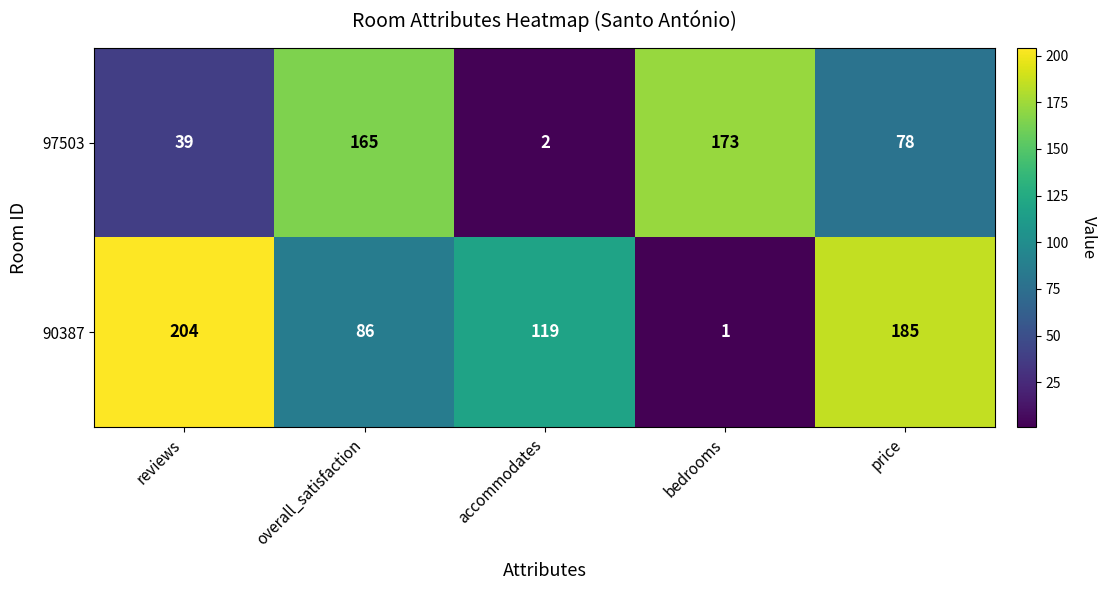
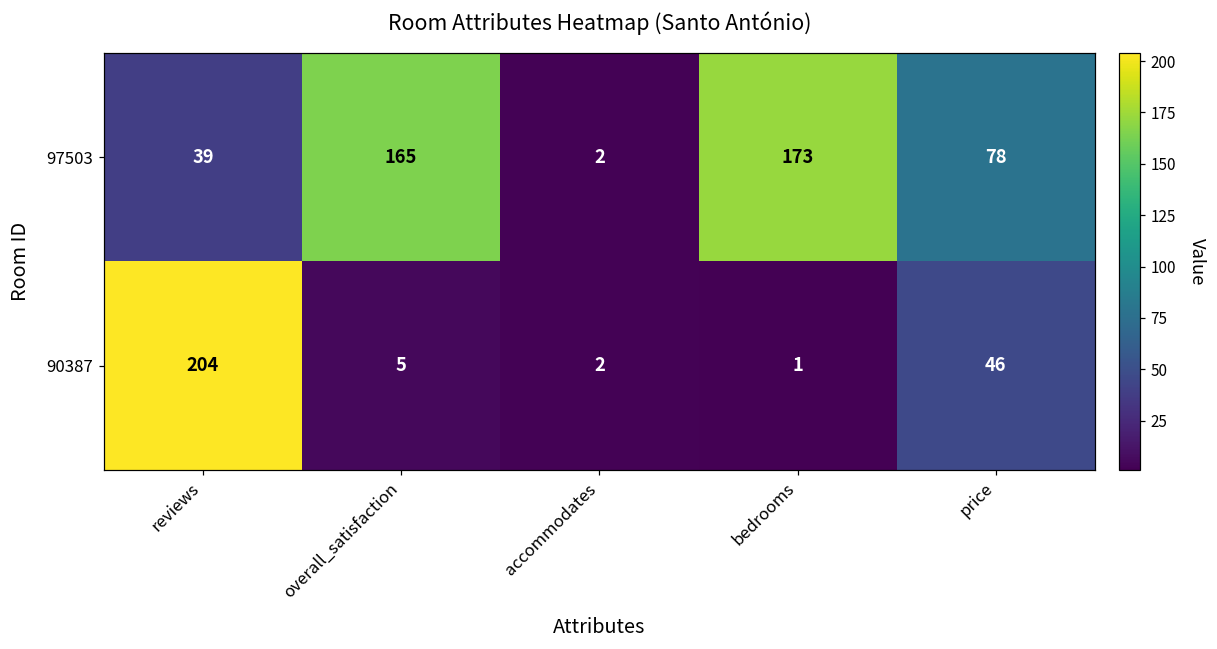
90387, overall_satisfaction: 86 -> 5
90387, accommodates: 119 -> 2
90387, price: 185 -> 46
